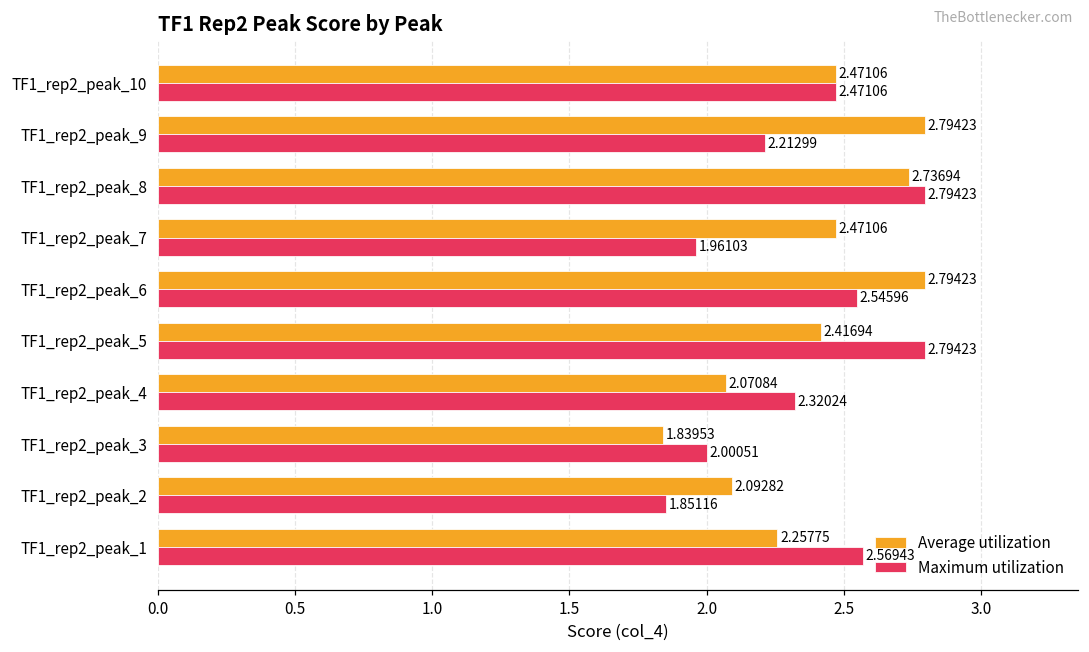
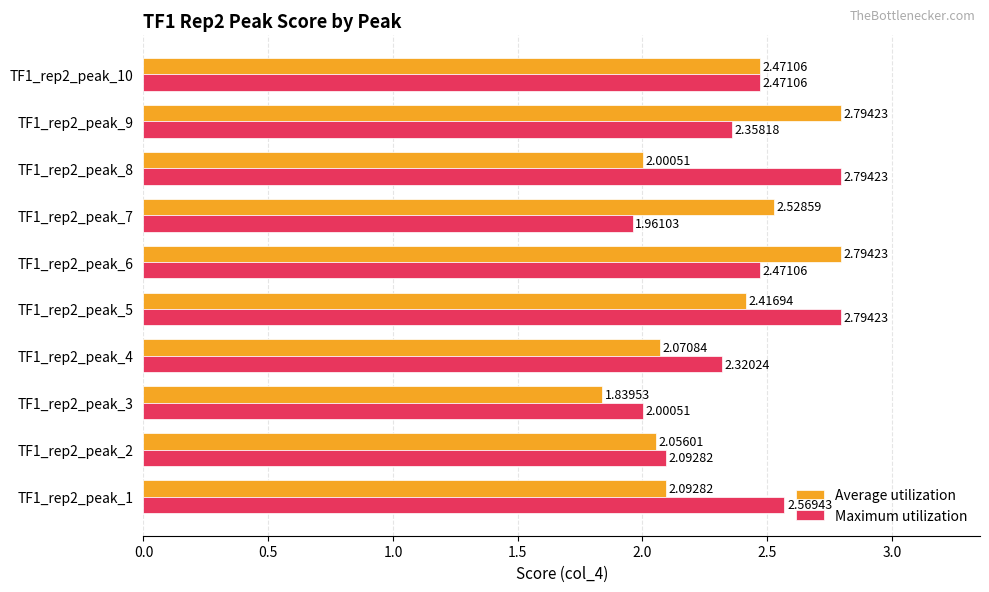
Maximum utilization, TF1_rep2_peak_9: 2.21299 -> 2.35818
Average utilization, TF1_rep2_peak_8: 2.73694 -> 2.00051
Average utilization, TF1_rep2_peak_7: 2.47106 -> 2.52859
Maximum utilization, TF1_rep2_peak_6: 2.54596 -> 2.47106
Average utilization, TF1_rep2_peak_2: 2.09282 -> 2.05601
Maximum utilization, TF1_rep2_peak_2: 1.85116 -> 2.09282
Average utilization, TF1_rep2_peak_1: 2.25775 -> 2.09282
